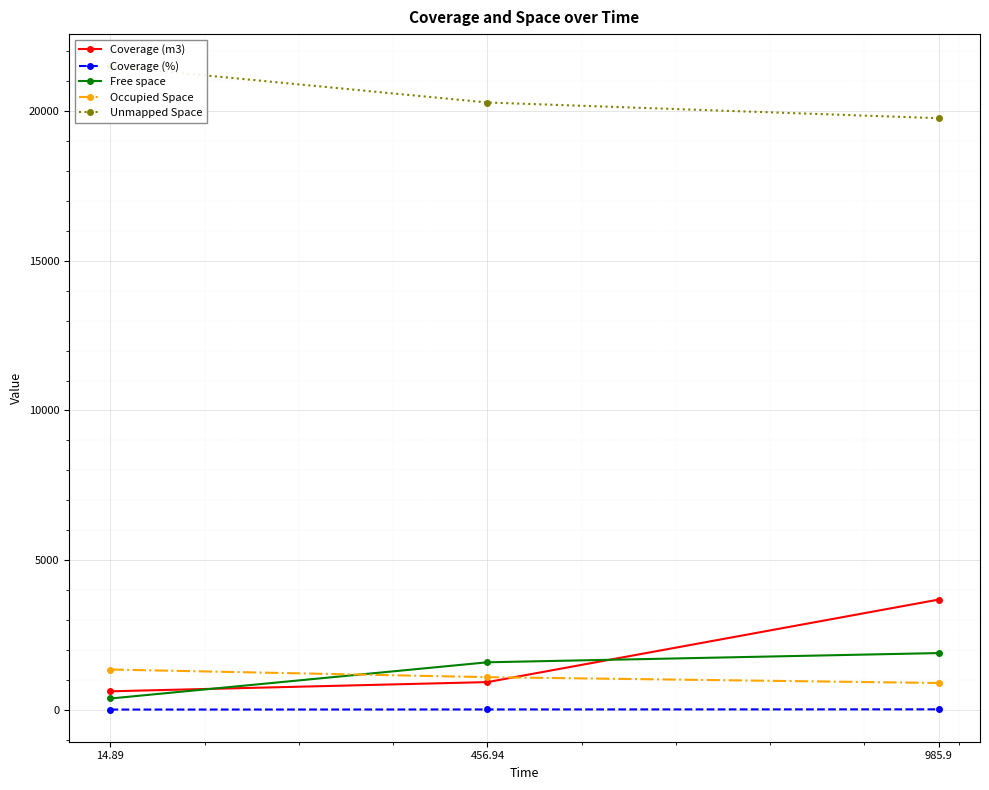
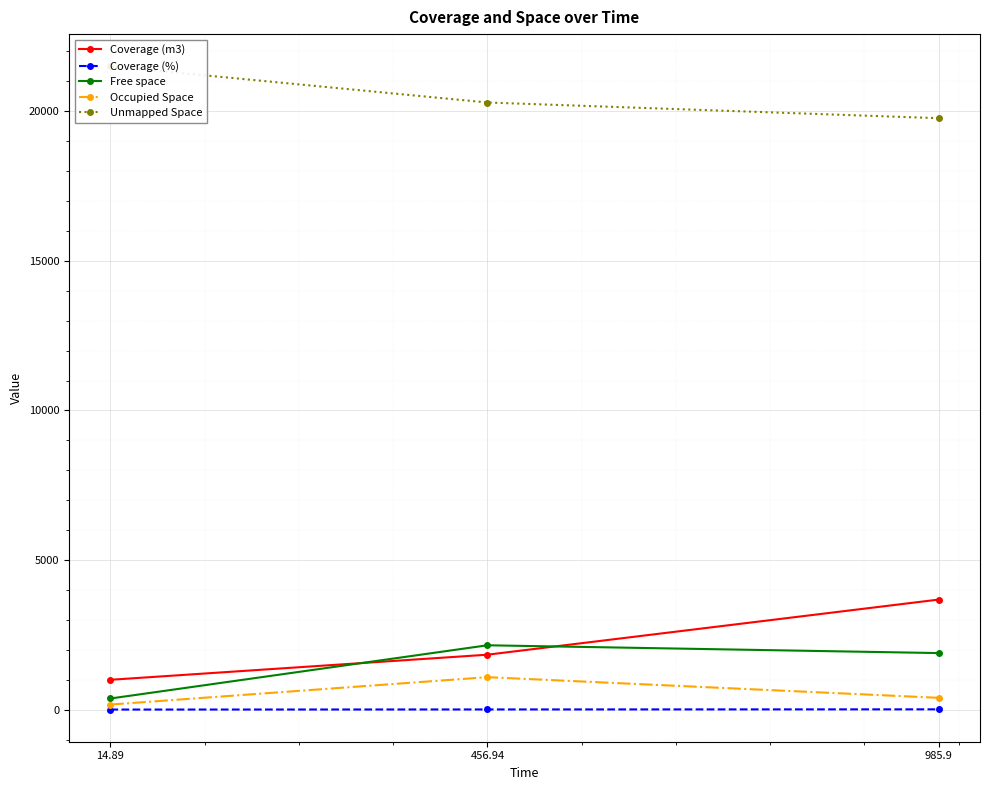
Coverage (m3), 14.89: 600 -> 1000
Occupied Space, 14.89: 1300 -> 200
Coverage (m3), 456.94: 900 -> 1800
Free space, 456.94: 1600 -> 2200
Occupied Space, 985.9: 900 -> 400
